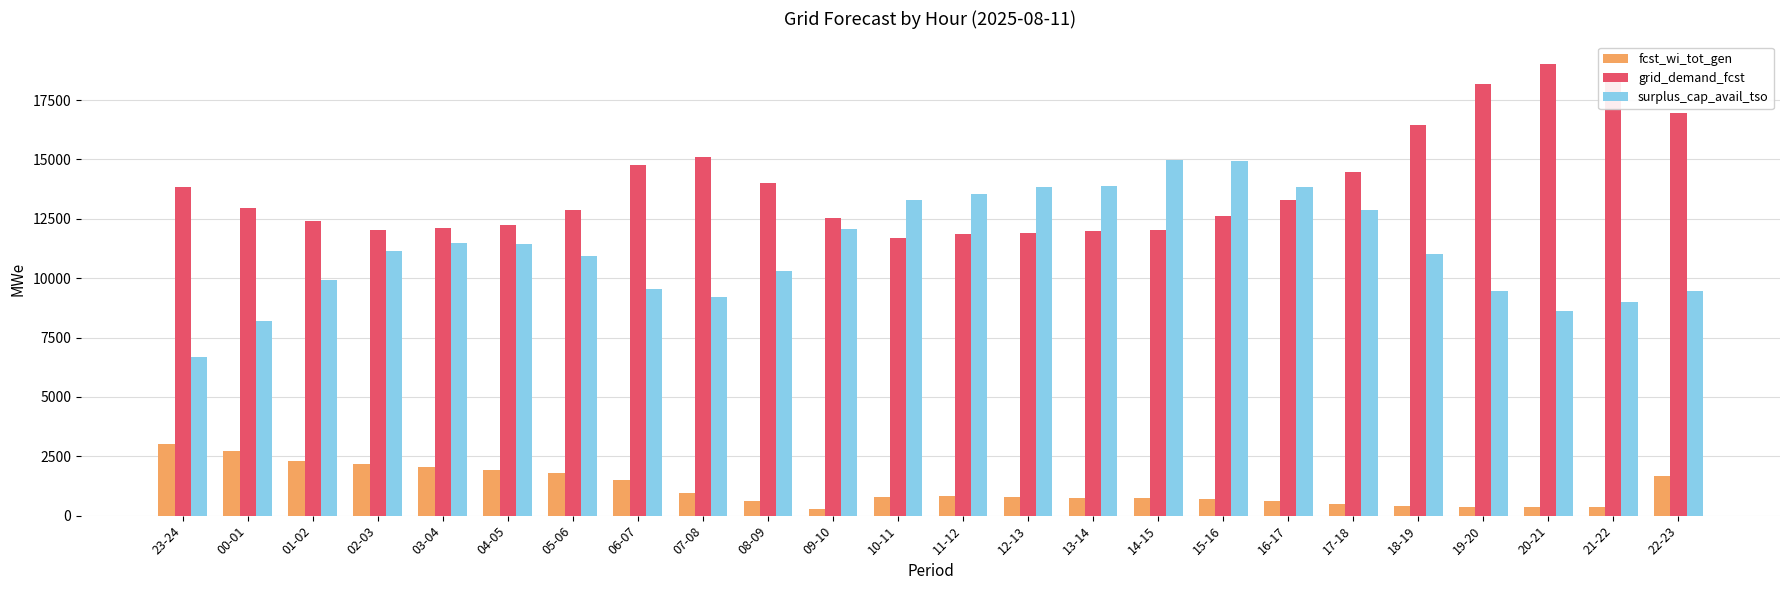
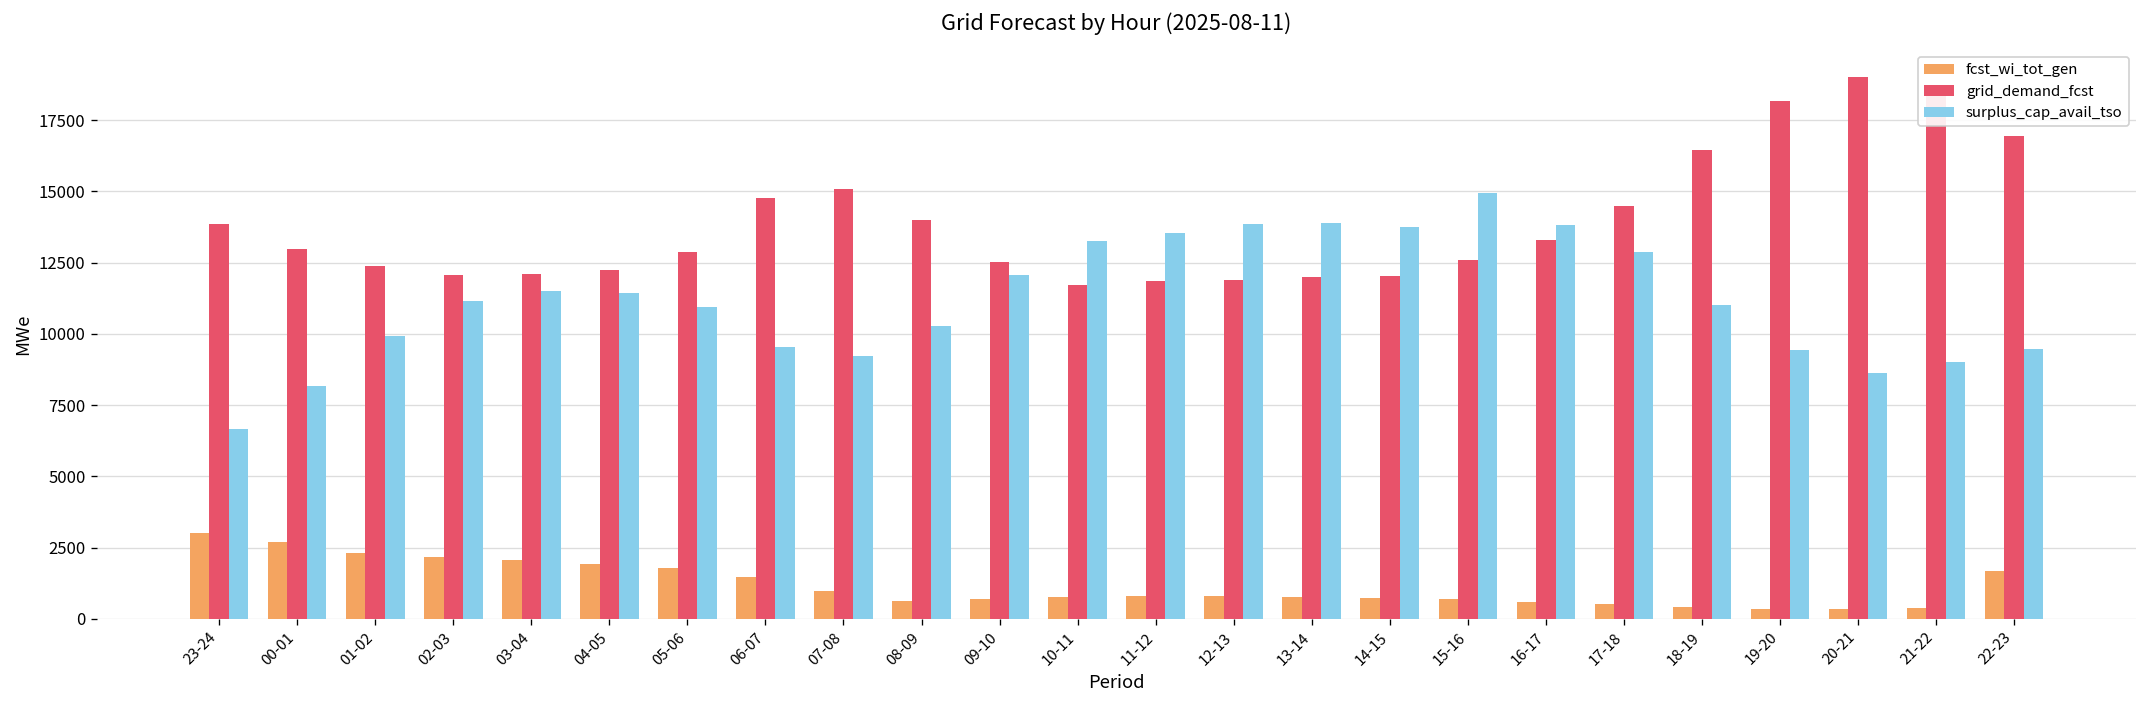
fcst_wi_tot_gen, 09-10: 300 -> 700
surplus_cap_avail_tso, 14-15: 15000 -> 13700
